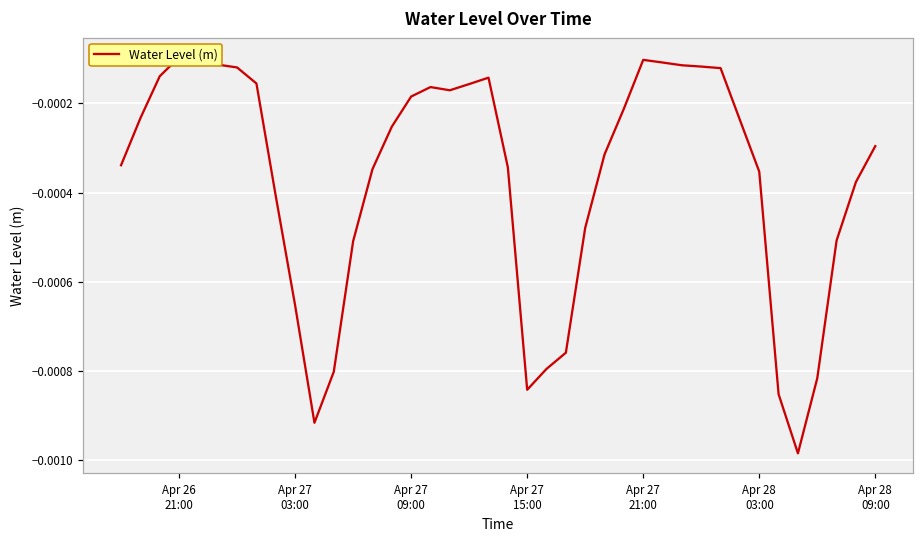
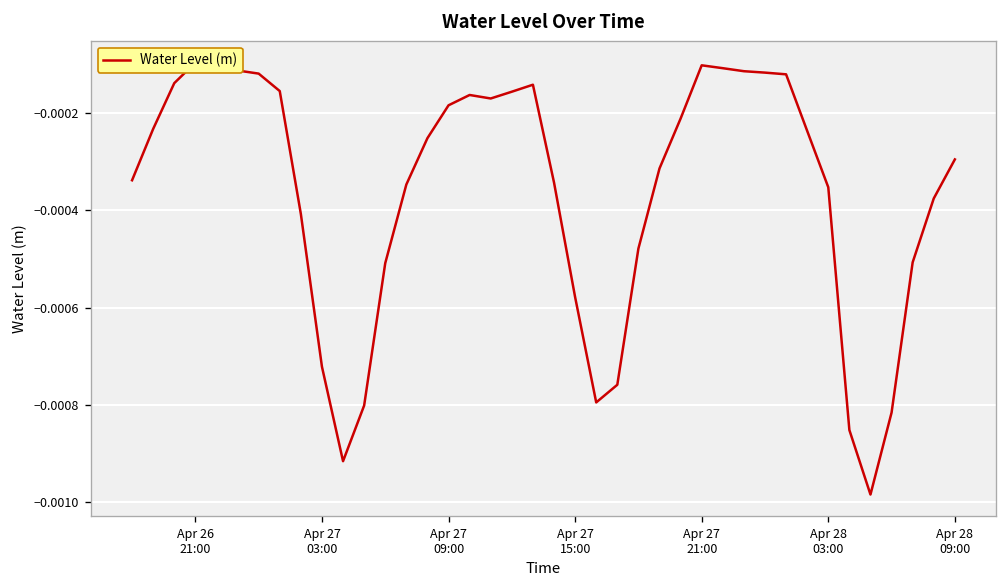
Apr 27 03:00: -0.00065 -> -0.00072
Apr 27 15:00: -0.00084 -> -0.00058
